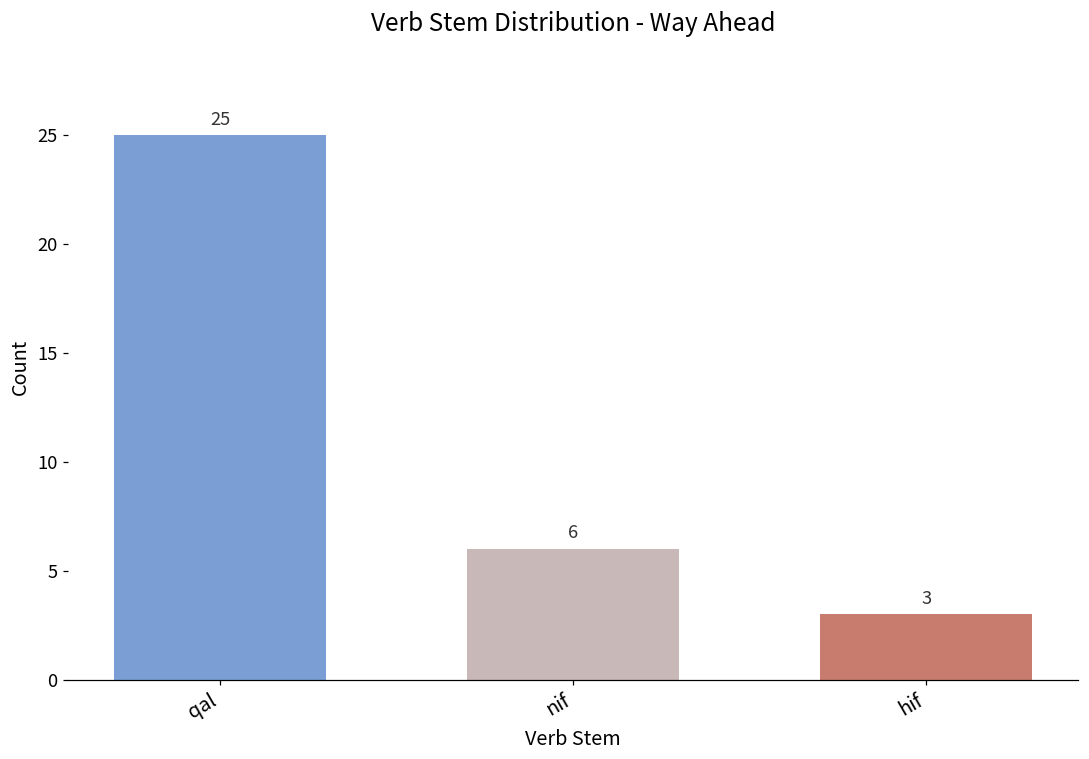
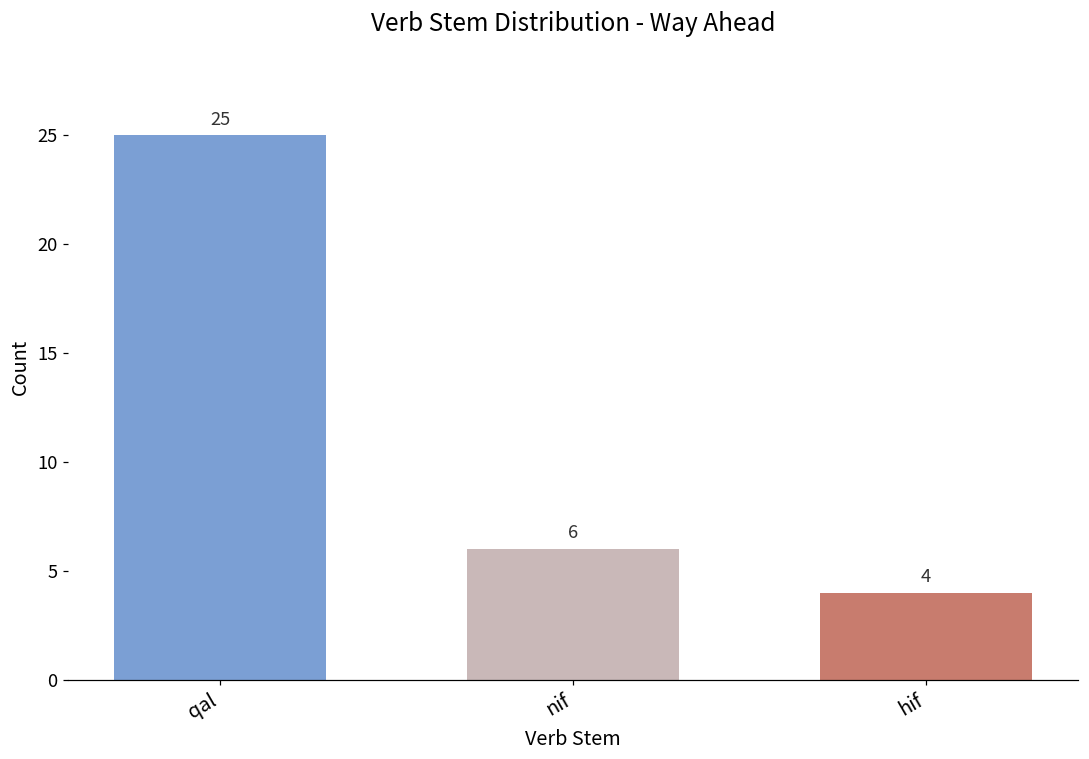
hif: 3 -> 4
